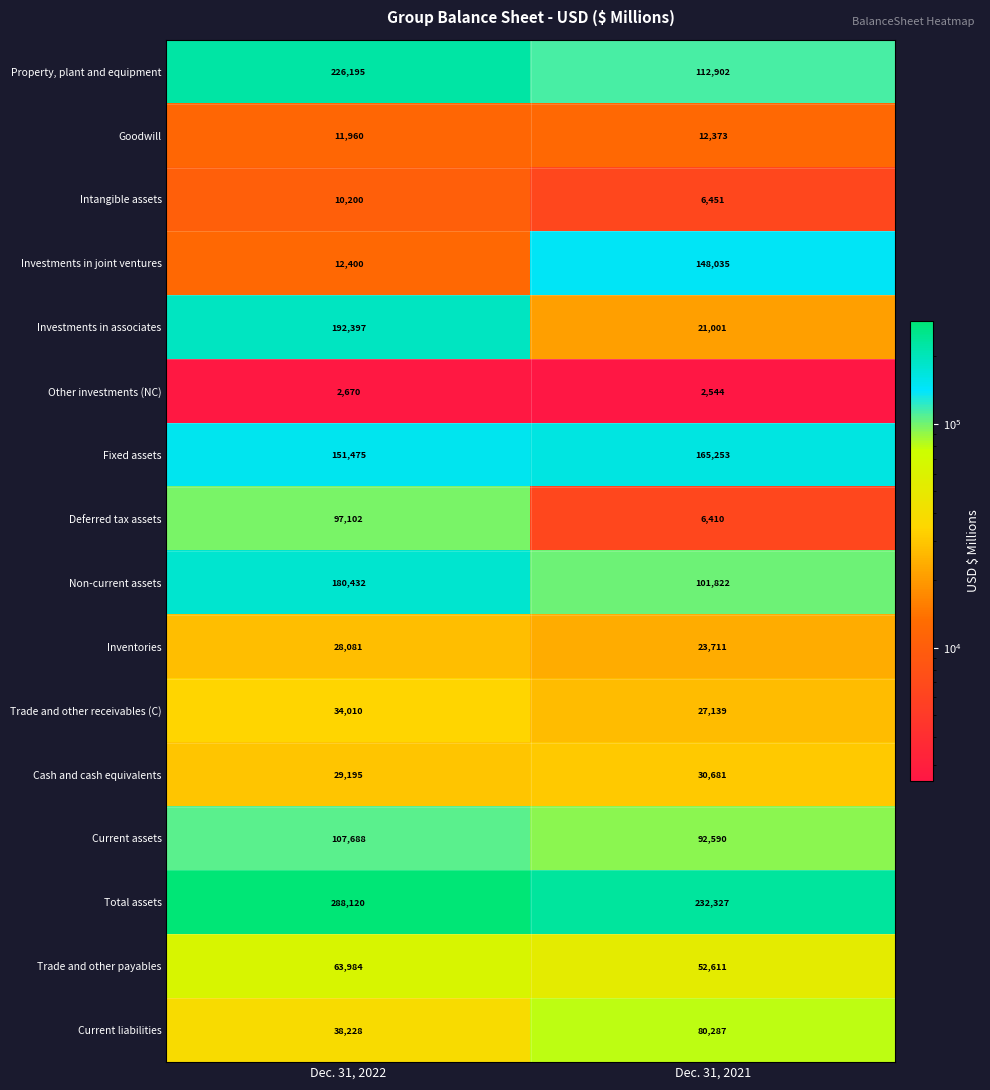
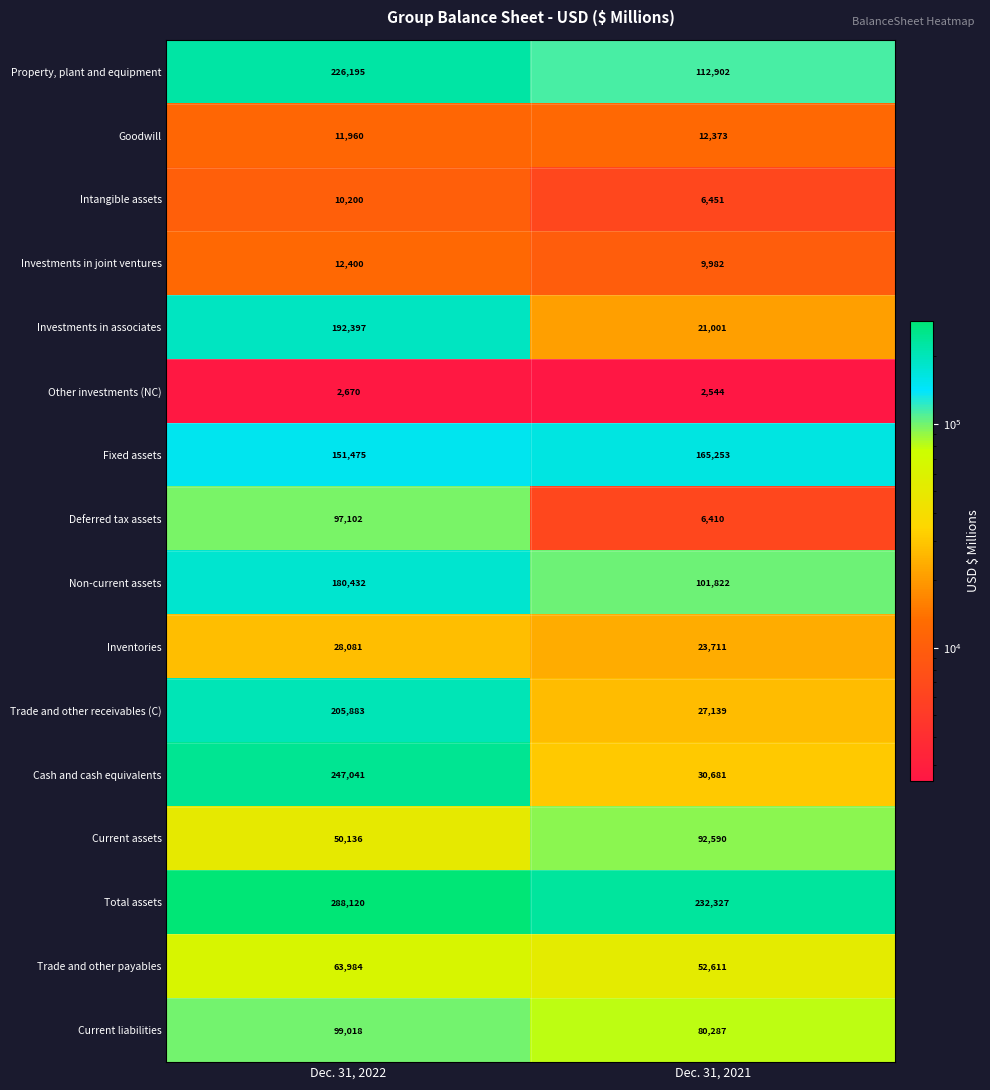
Investments in joint ventures, Dec. 31, 2021: 148,035 -> 9,982
Trade and other receivables (C), Dec. 31, 2022: 34,010 -> 205,883
Cash and cash equivalents, Dec. 31, 2022: 29,195 -> 247,041
Current assets, Dec. 31, 2022: 107,688 -> 50,136
Current liabilities, Dec. 31, 2022: 38,228 -> 99,018
